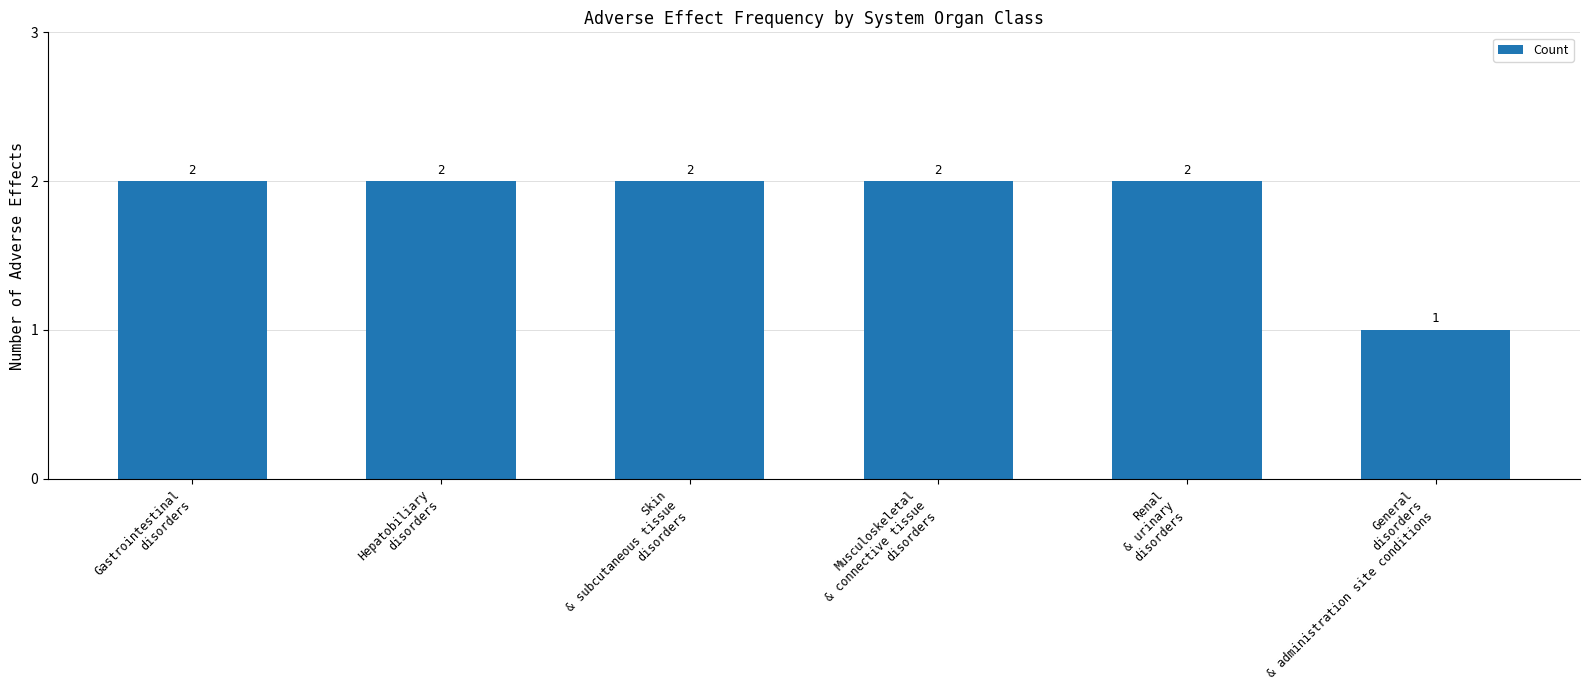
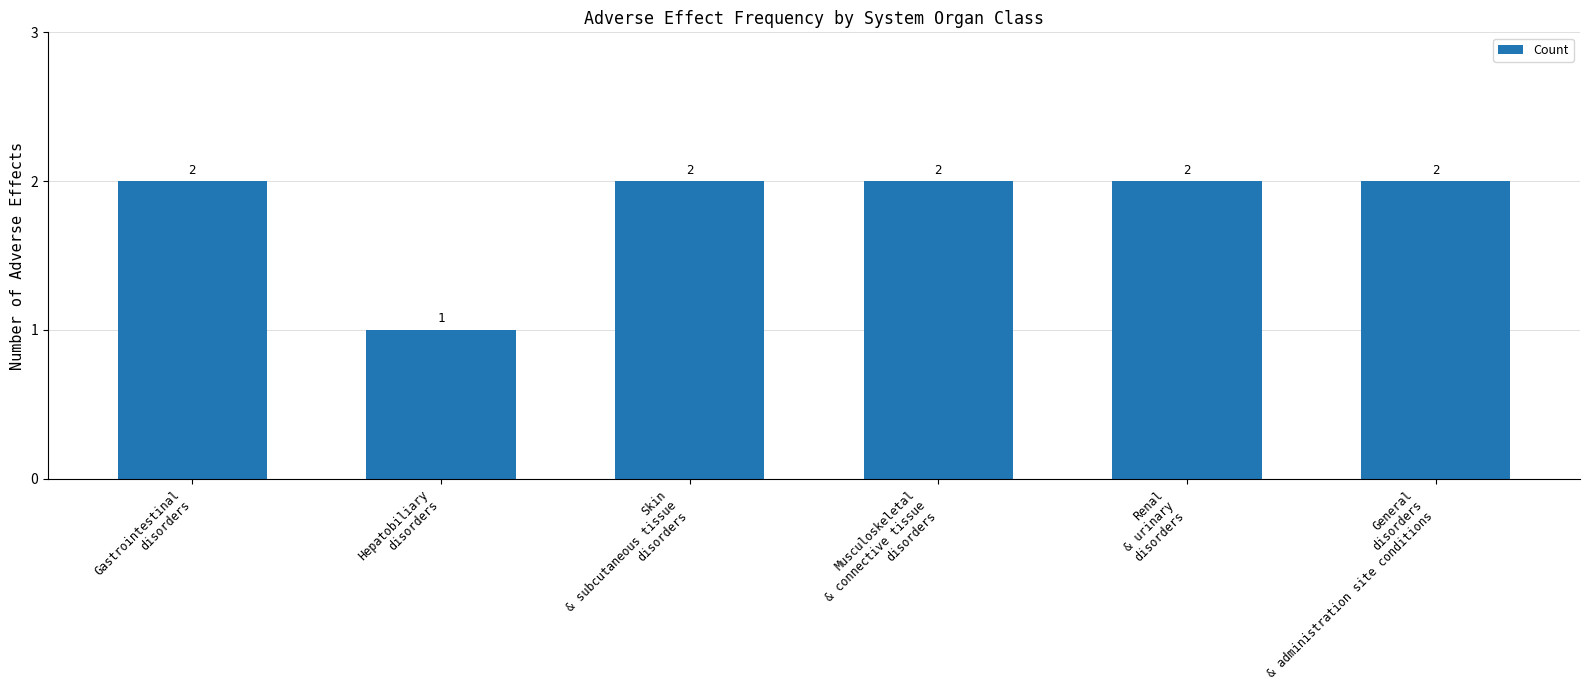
Hepatobiliary disorders: 2 -> 1
General disorders & administration site conditions: 1 -> 2
